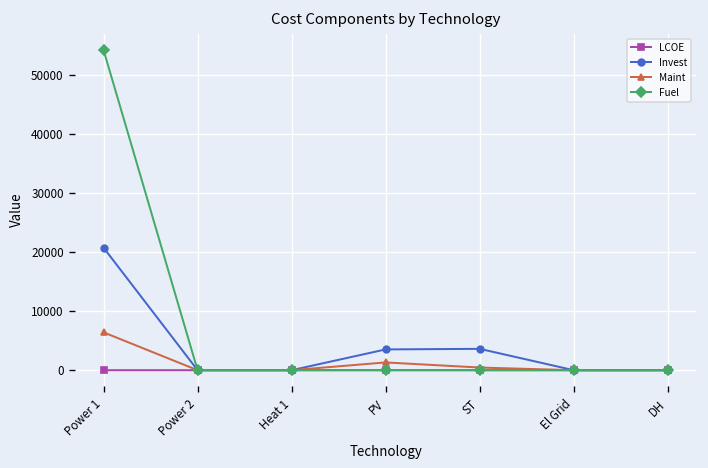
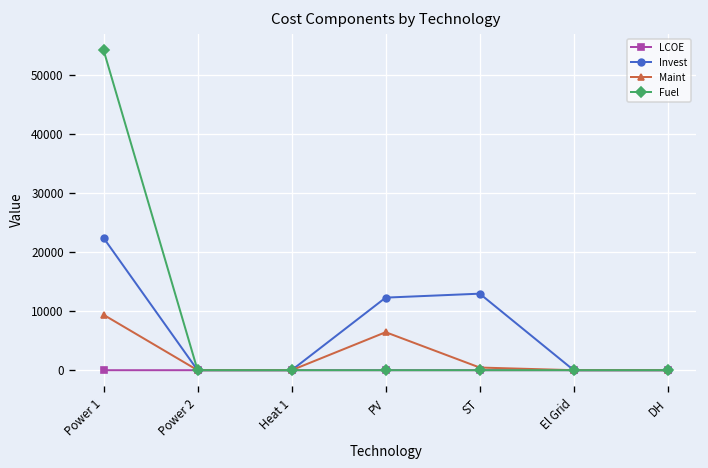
Invest, Power 1: 21000 -> 22000
Maint, Power 1: 6000 -> 9000
Invest, PV: 4000 -> 12000
Maint, PV: 1000 -> 6000
Invest, ST: 4000 -> 13000
